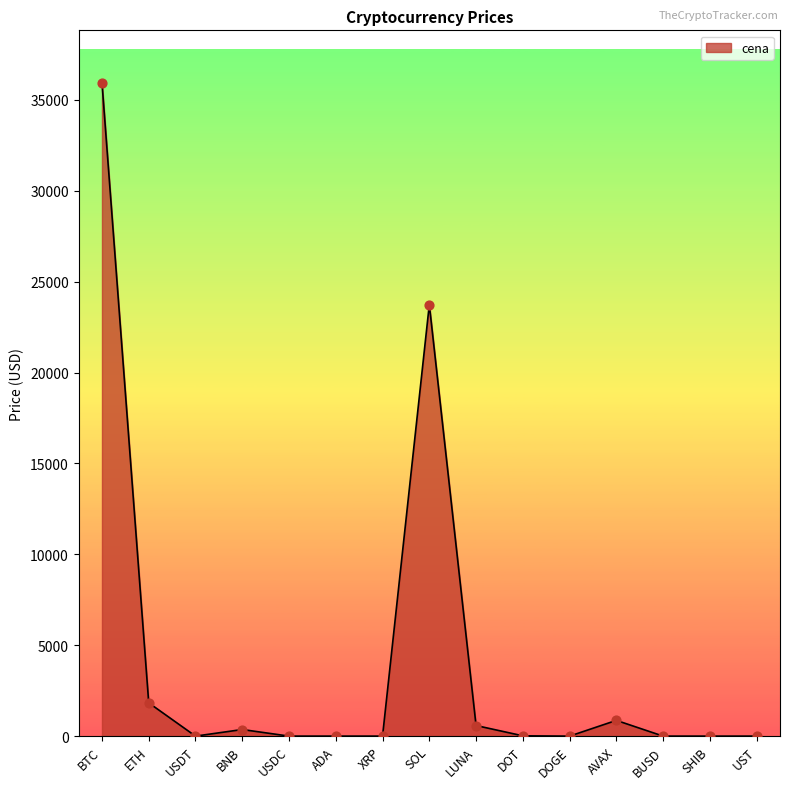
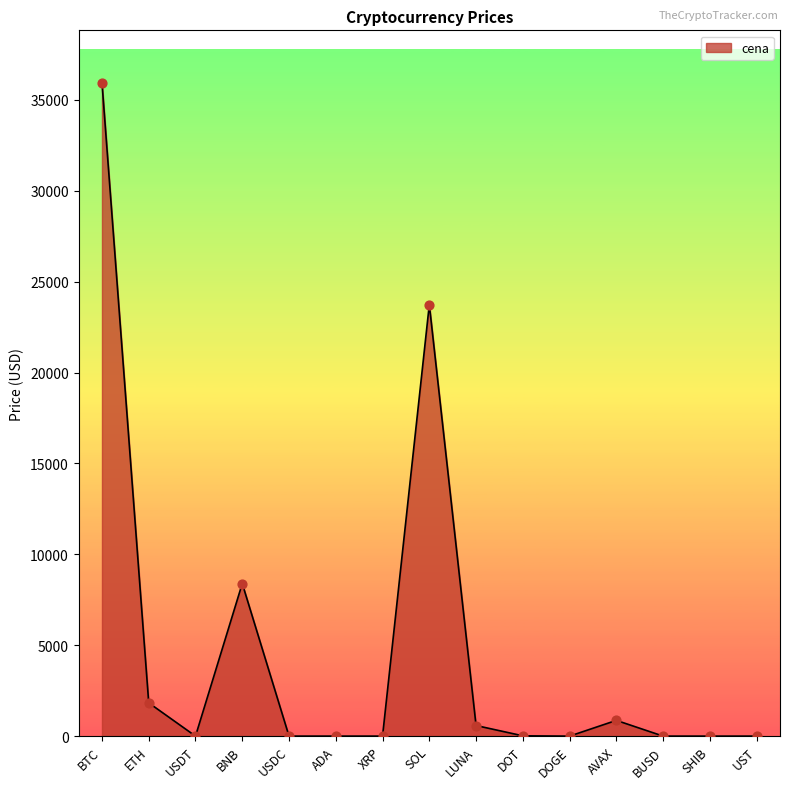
BNB: 400 -> 8400
